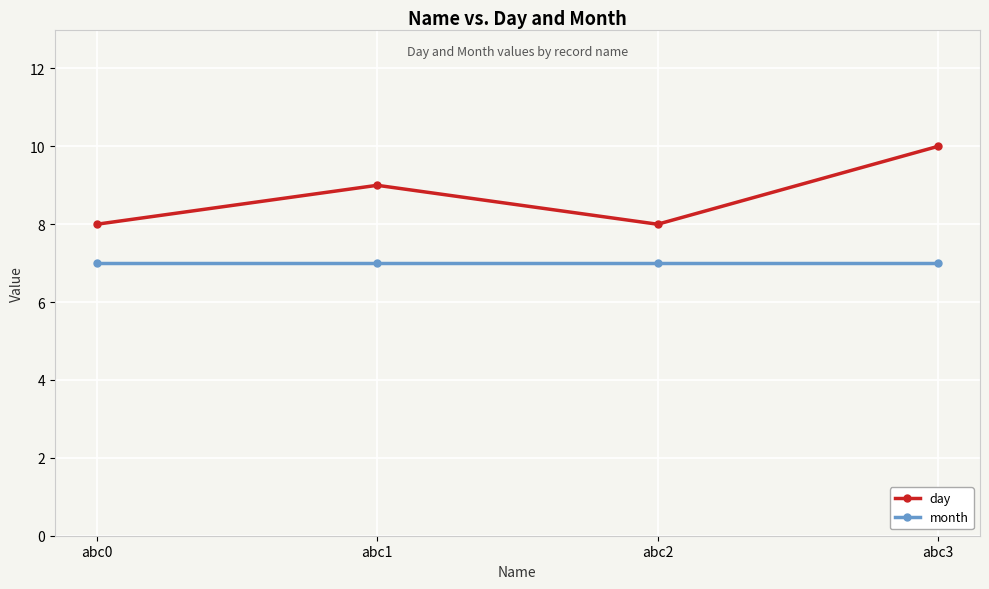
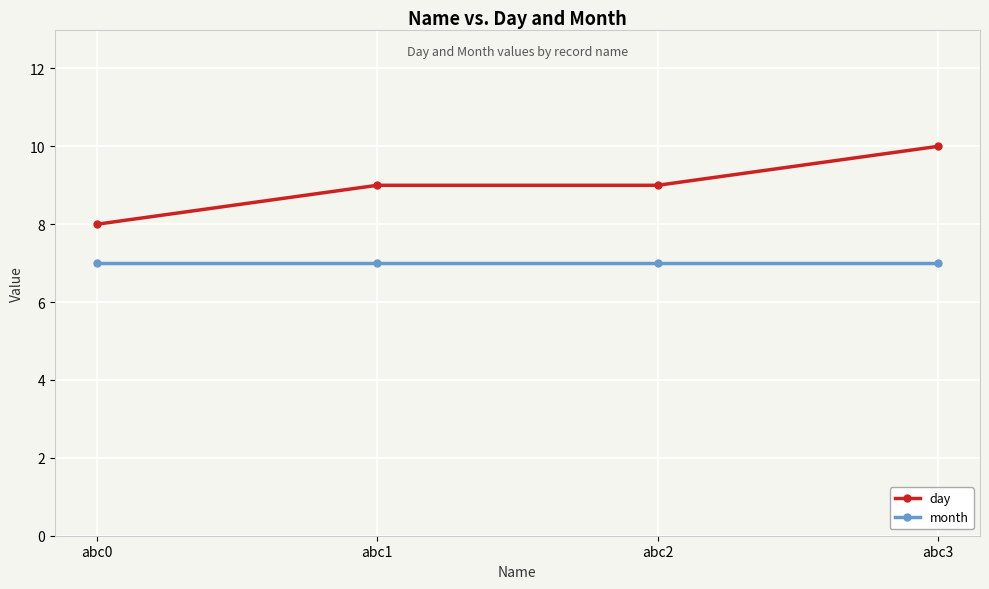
day, abc2: 8 -> 9
